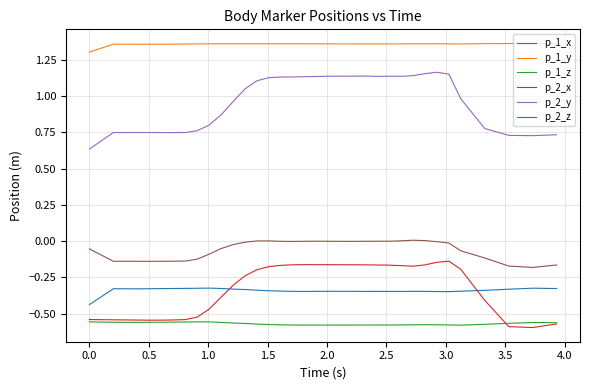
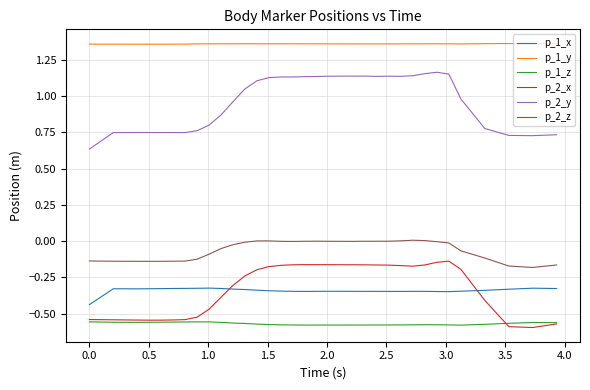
p_1_y, 0.0: 1.30 -> 1.36
p_2_z, 0.0: -0.05 -> -0.14
